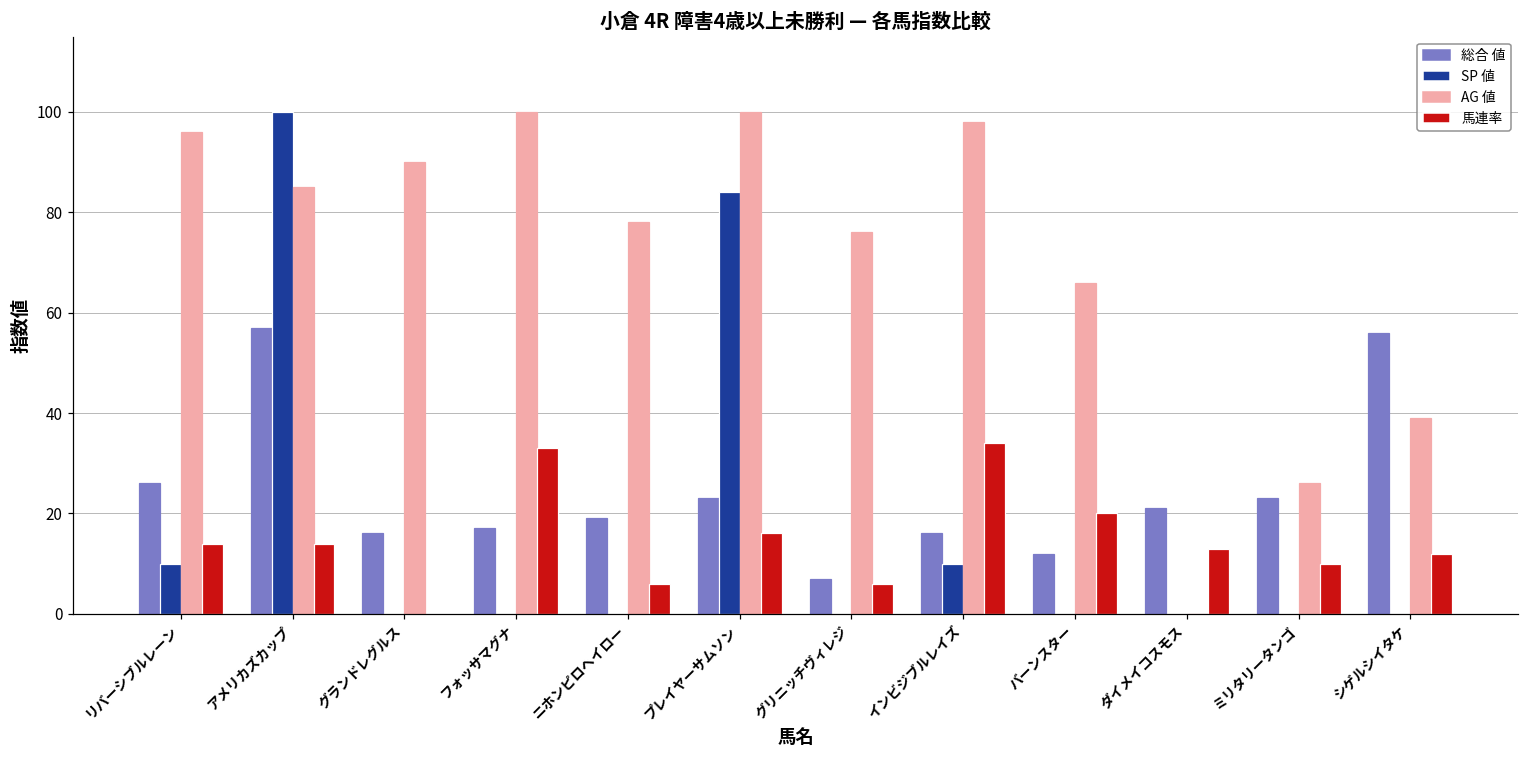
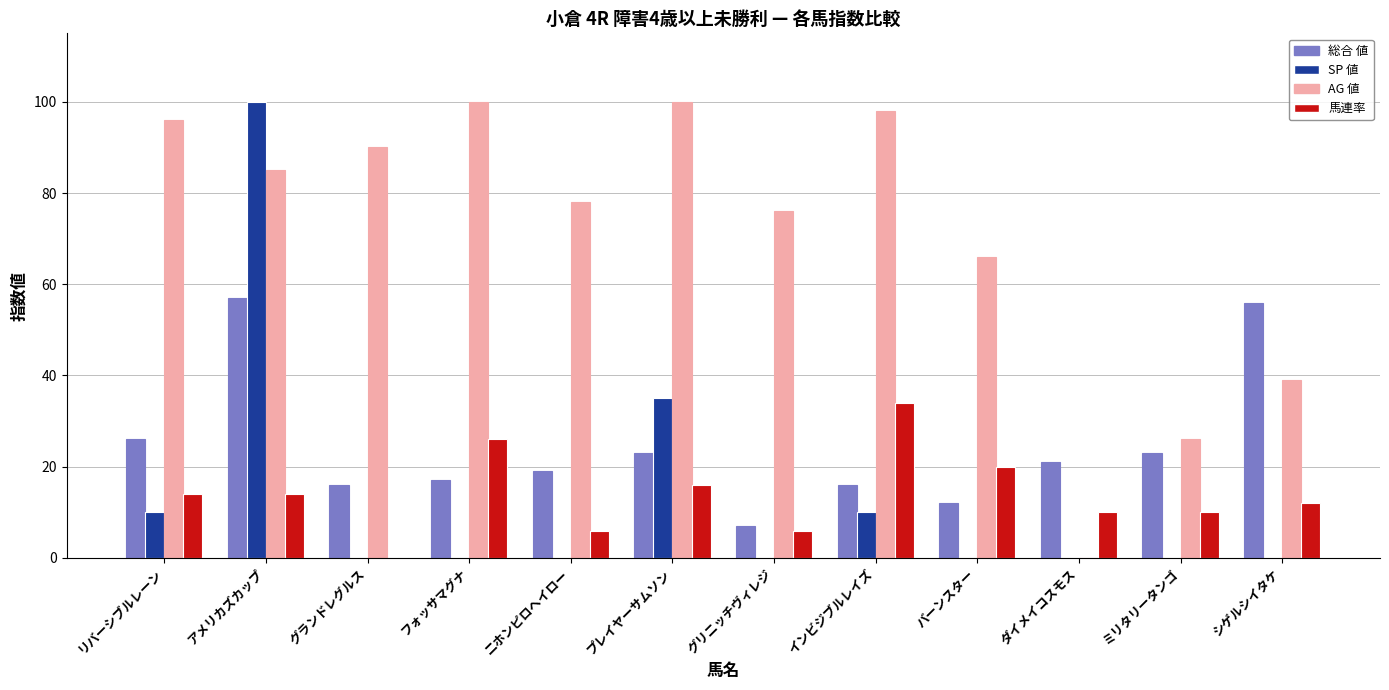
馬連率, フォッサマグナ: 33 -> 26
SP 値, プレイヤーサムソン: 84 -> 35
馬連率, ダイメイコスモス: 13 -> 10
